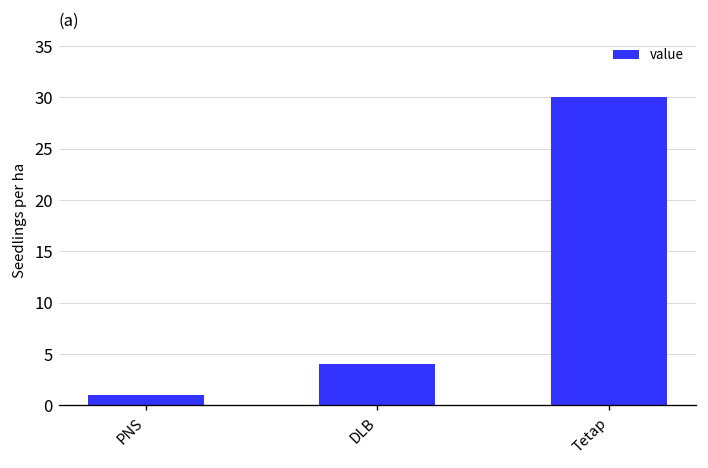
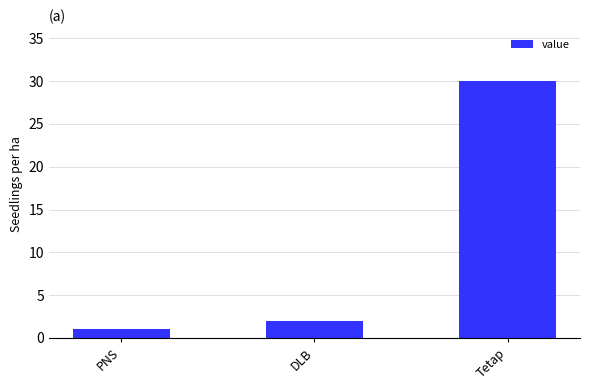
DLB: 4 -> 2
